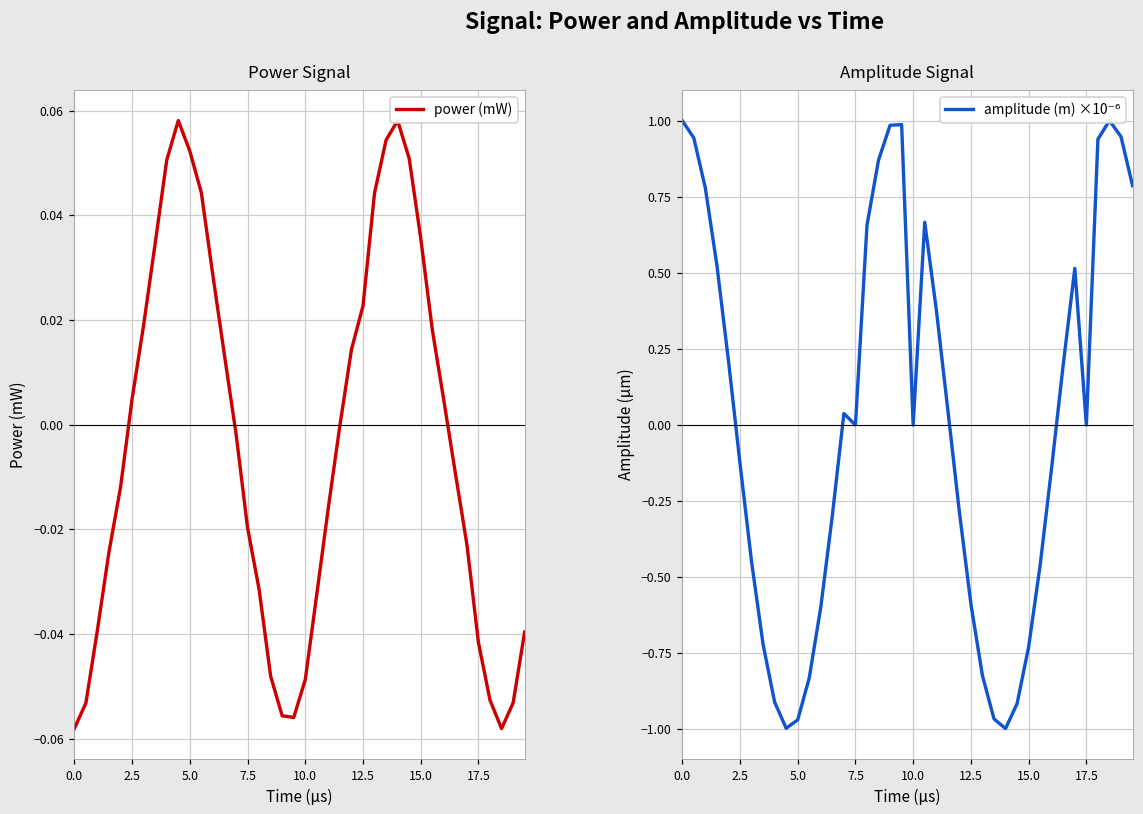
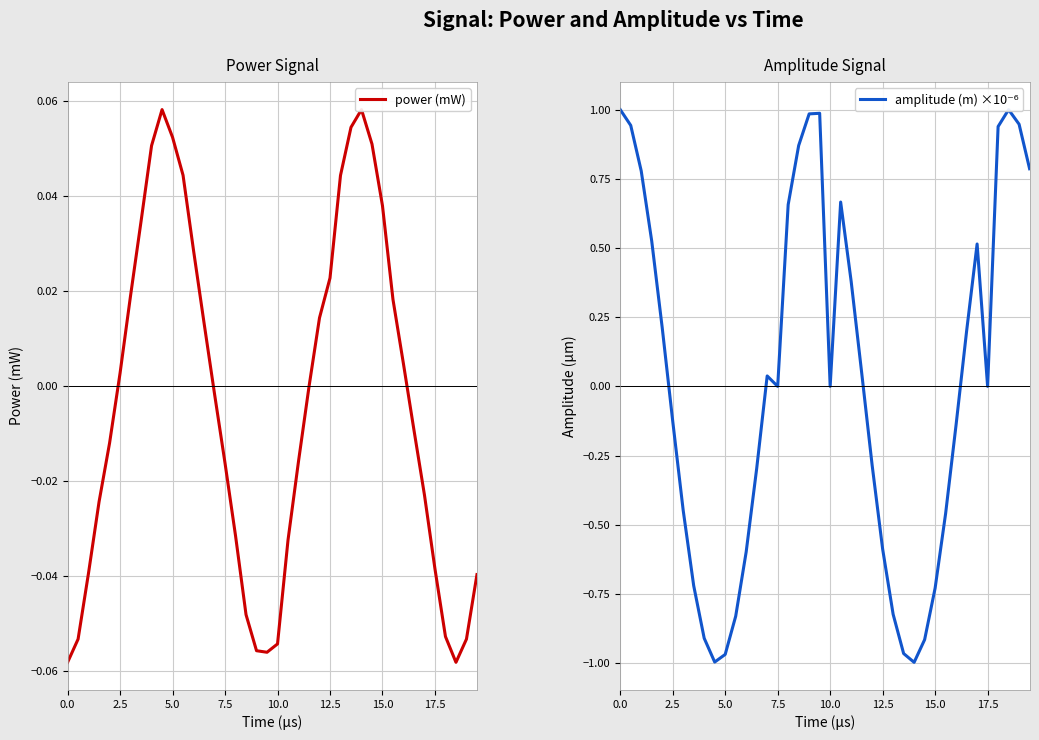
Power Signal, 2.5: 0.005 -> 0.003
Power Signal, 7.5: -0.020 -> -0.016
Power Signal, 10.0: -0.049 -> -0.054
Power Signal, 15.0: 0.036 -> 0.038
Power Signal, 17.5: -0.042 -> -0.038
